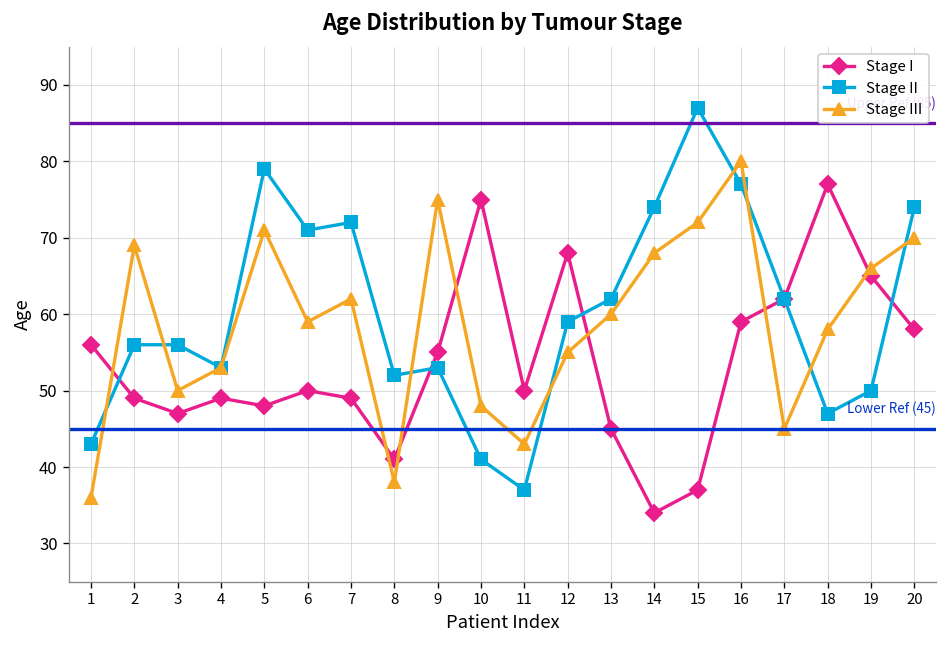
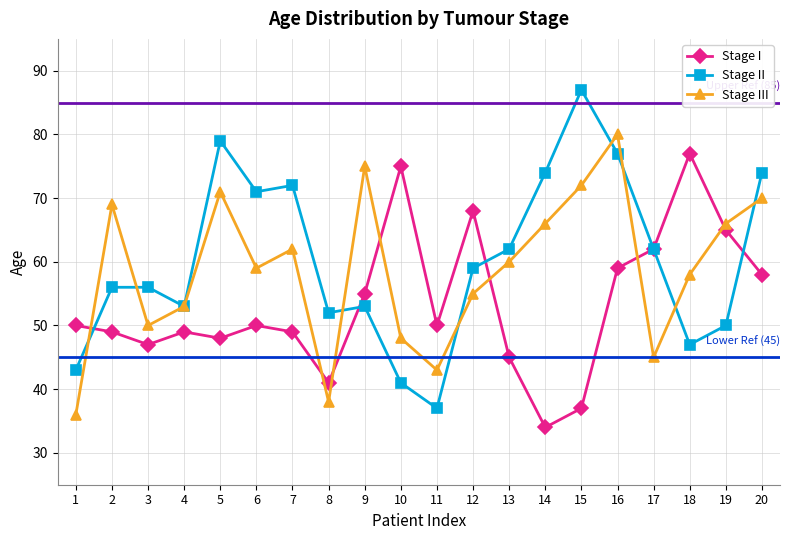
Stage I, 1: 56 -> 50
Stage III, 14: 68 -> 66
